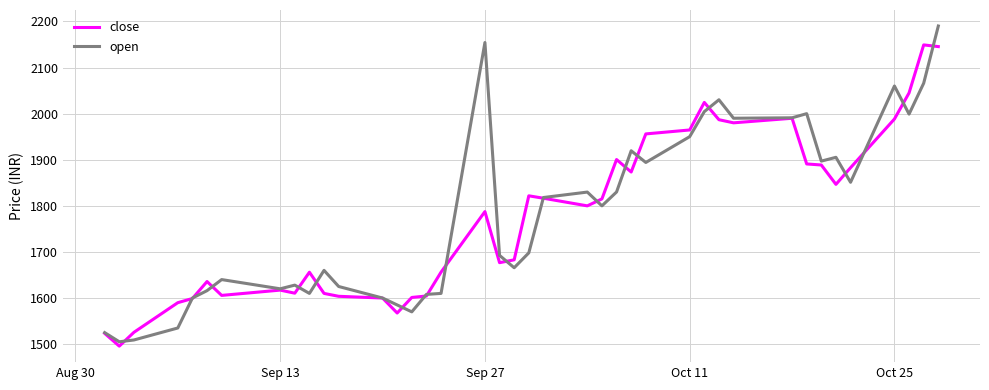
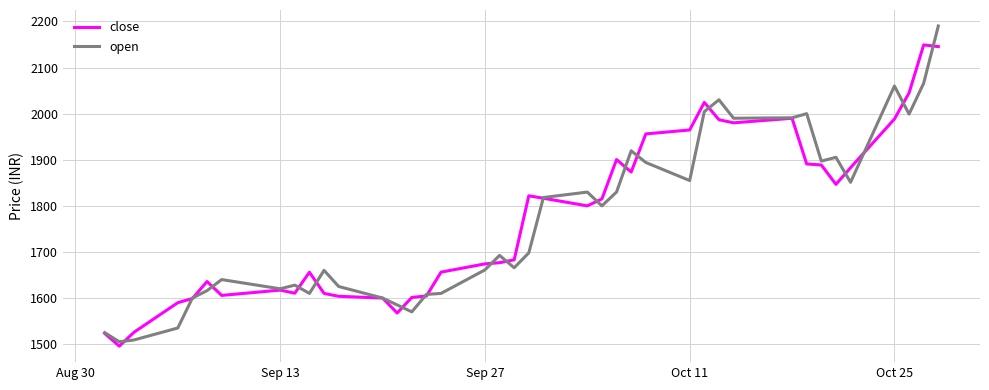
close, Sep 27: 1790 -> 1670
open, Sep 27: 2150 -> 1660
open, Oct 11: 1950 -> 1850
